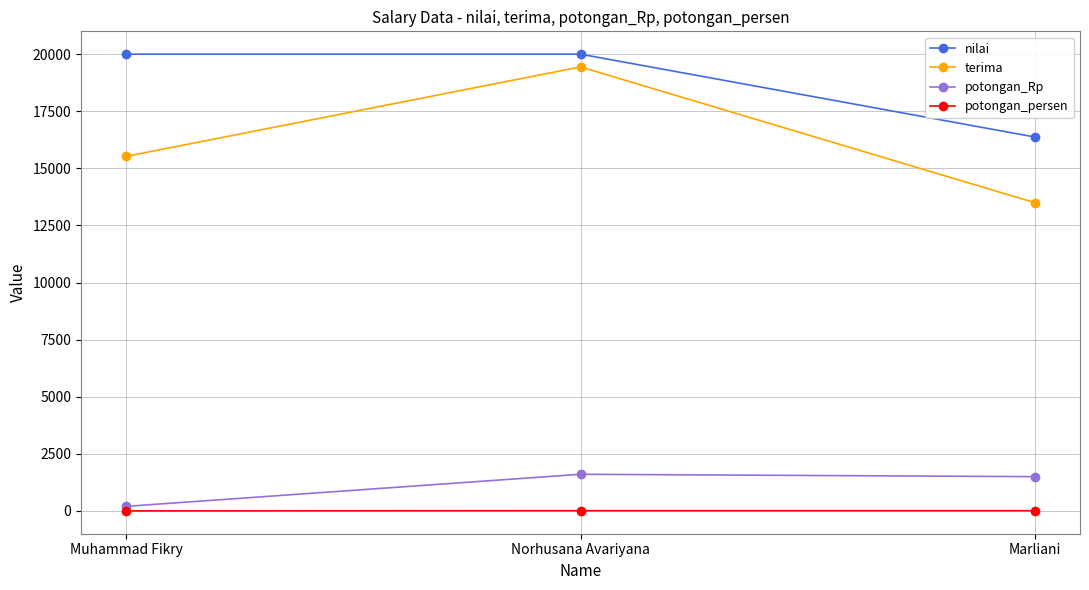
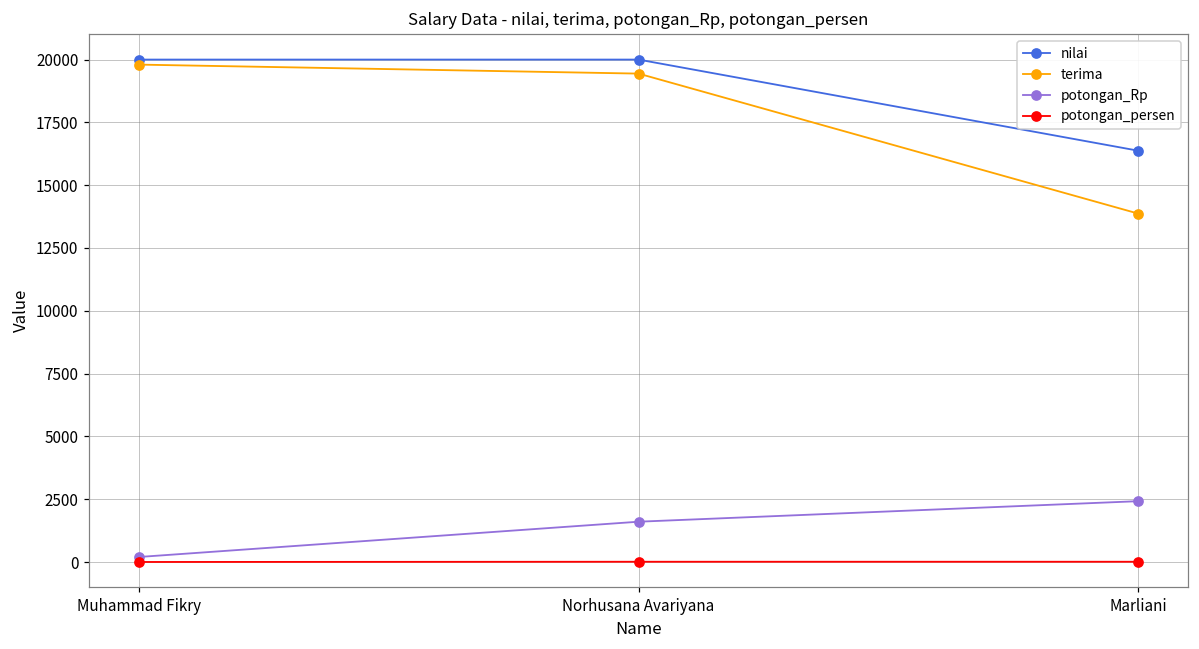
terima, Muhammad Fikry: 15500 -> 19800
terima, Marliani: 13500 -> 13900
potongan_Rp, Marliani: 1500 -> 2400
